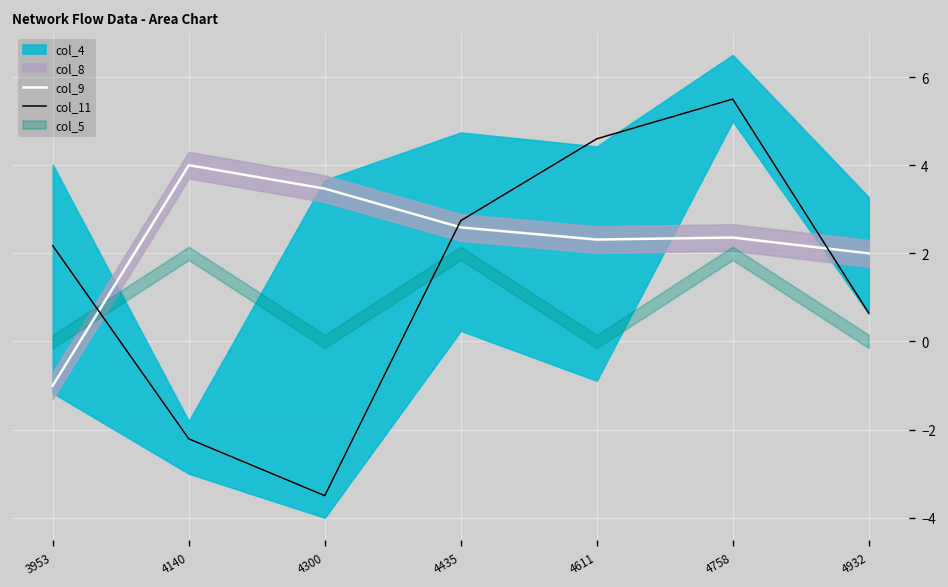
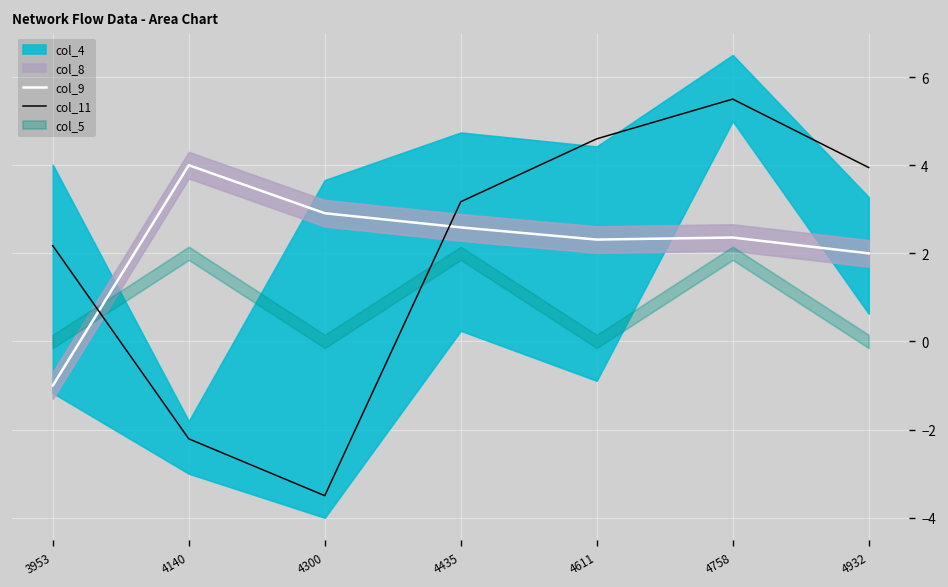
col_9, 4300: 3.5 -> 2.9
col_11, 4435: 2.7 -> 3.2
col_11, 4932: 0.6 -> 3.9
